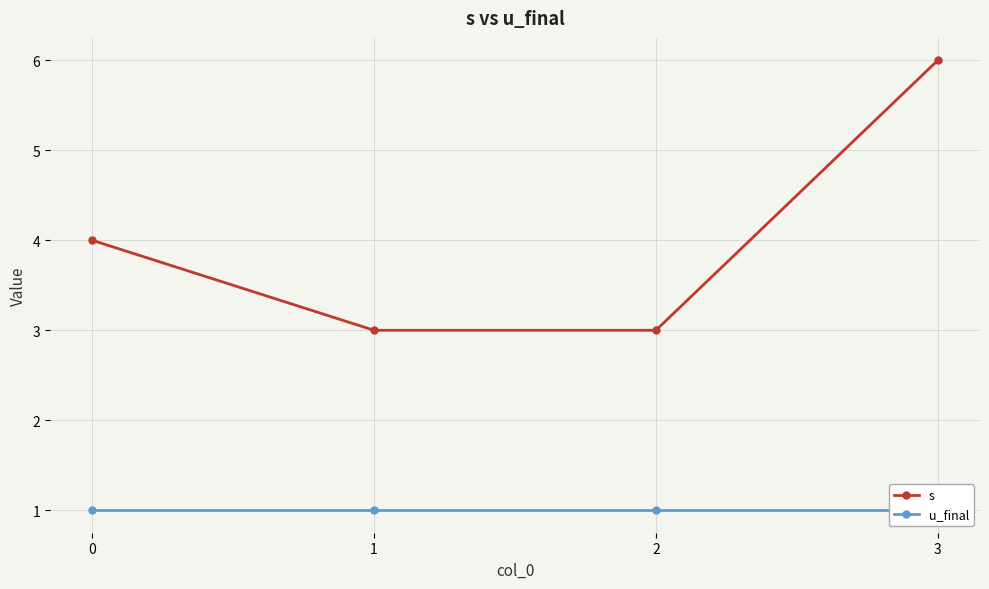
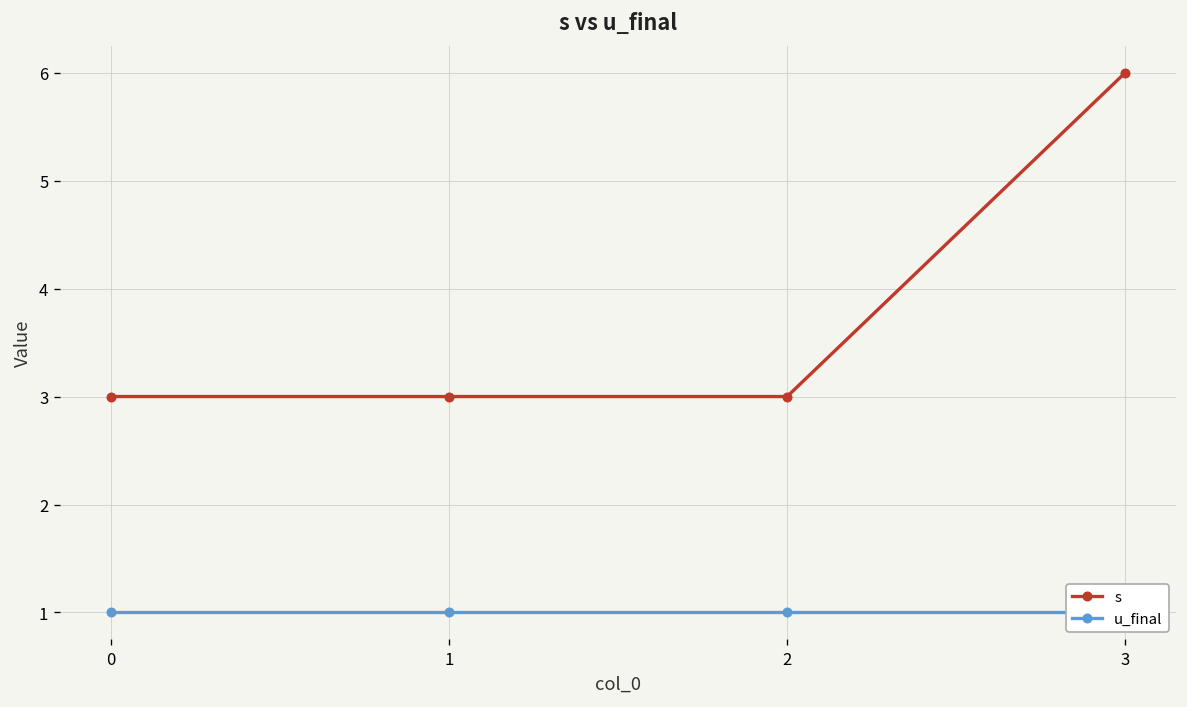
s, 0: 4 -> 3
